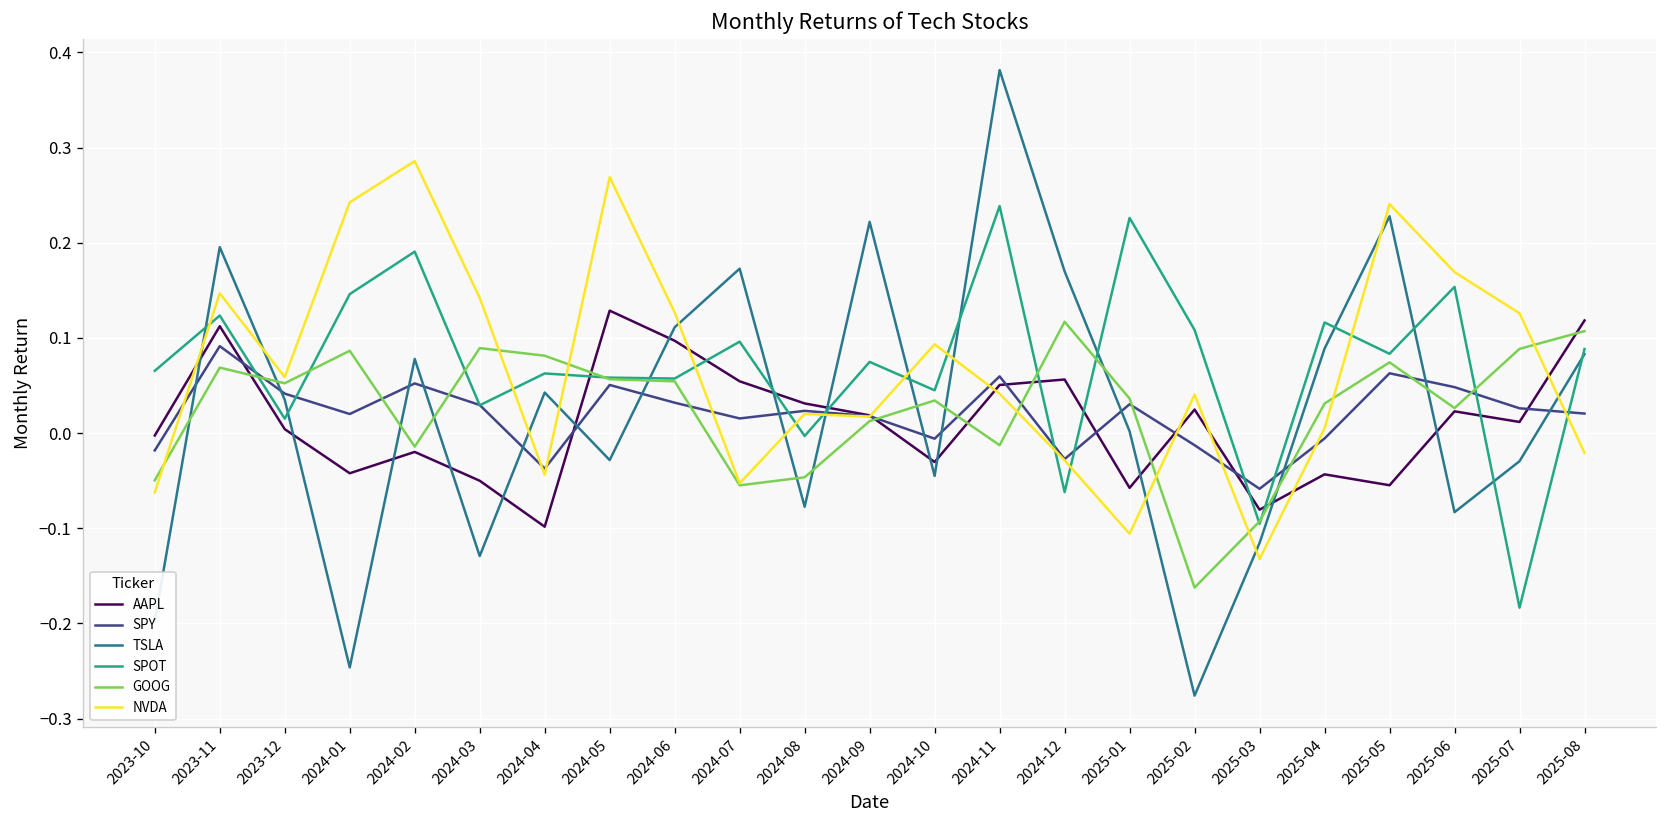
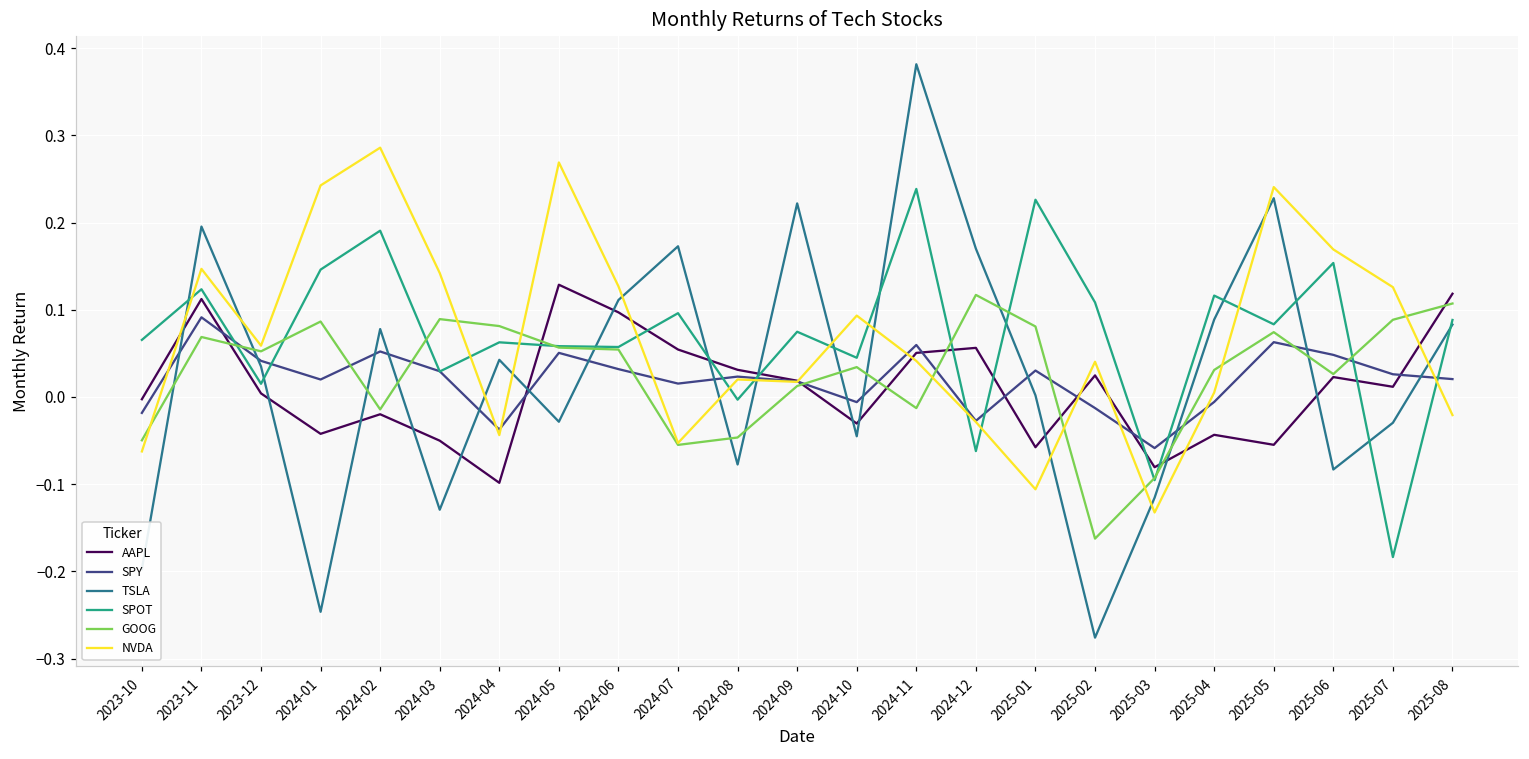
GOOG, 2025-01: 0.04 -> 0.08
